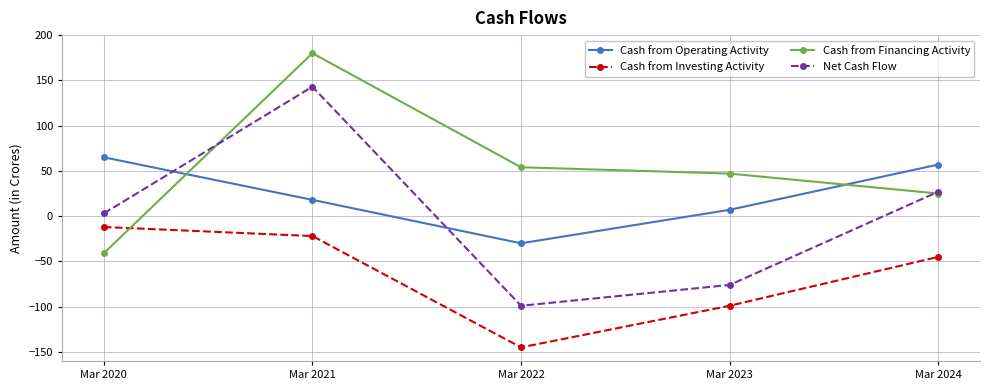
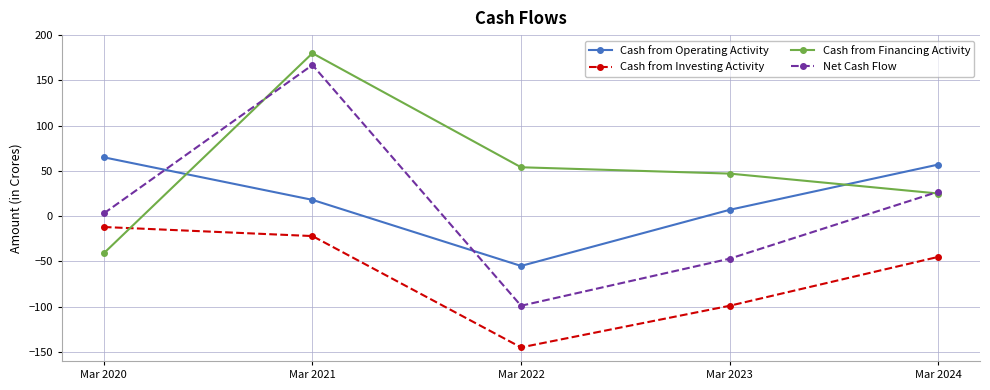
Net Cash Flow, Mar 2021: 140 -> 170
Cash from Operating Activity, Mar 2022: -30 -> -60
Net Cash Flow, Mar 2023: -80 -> -50
